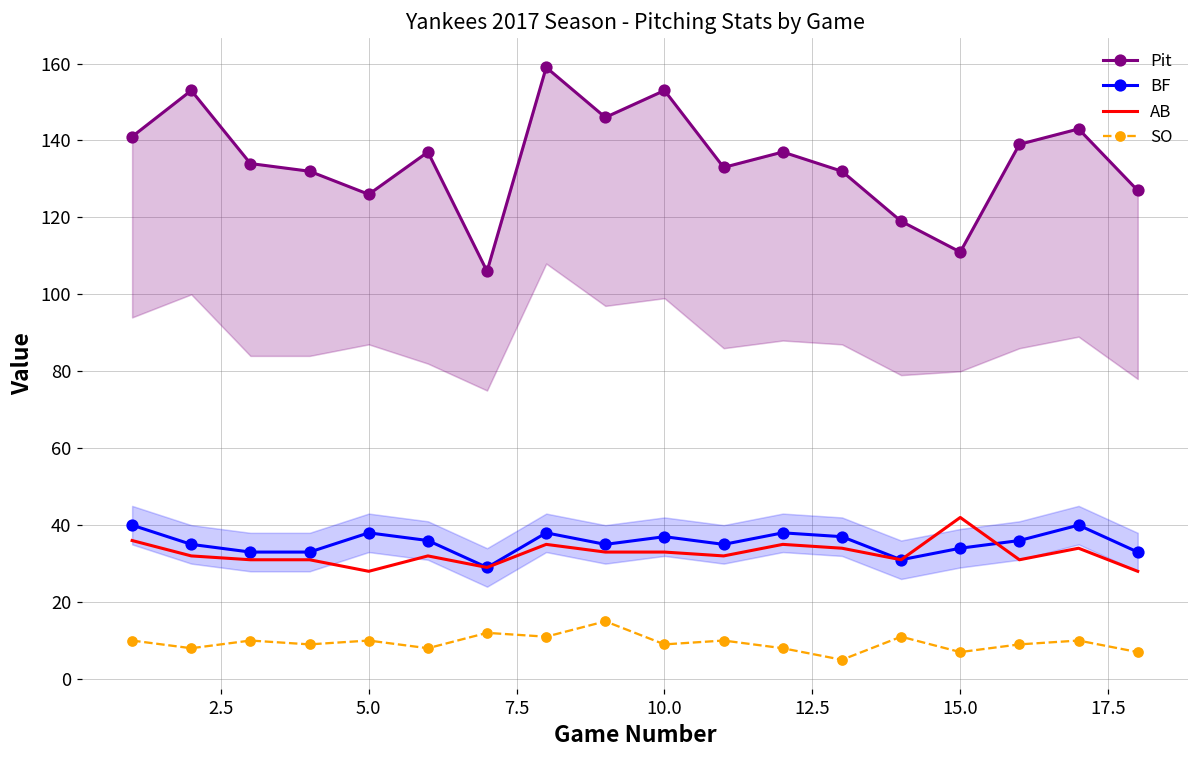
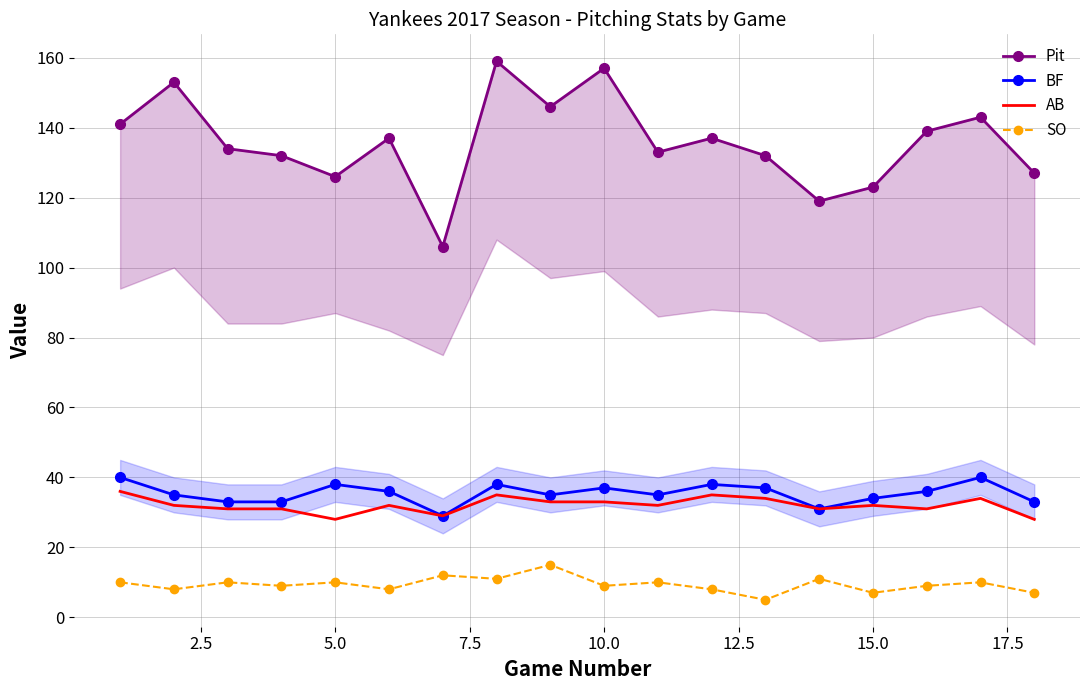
Pit, 10.0: 153 -> 157
Pit, 15.0: 111 -> 123
AB, 15.0: 42 -> 32
